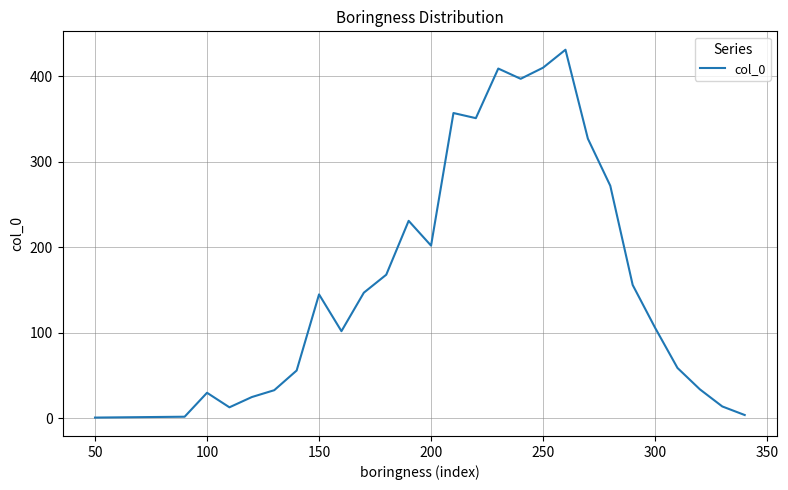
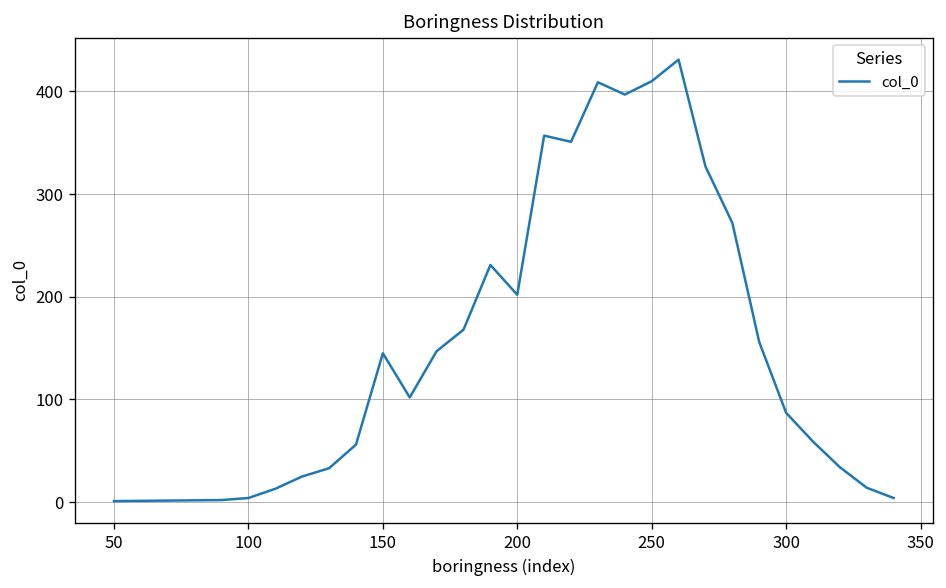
100: 30 -> 0
300: 110 -> 90
